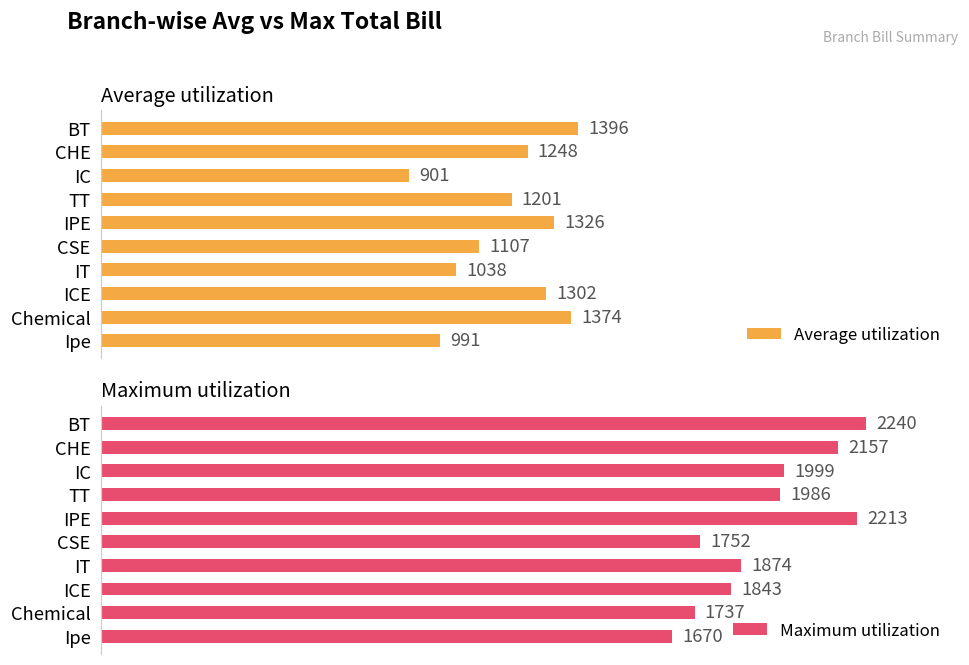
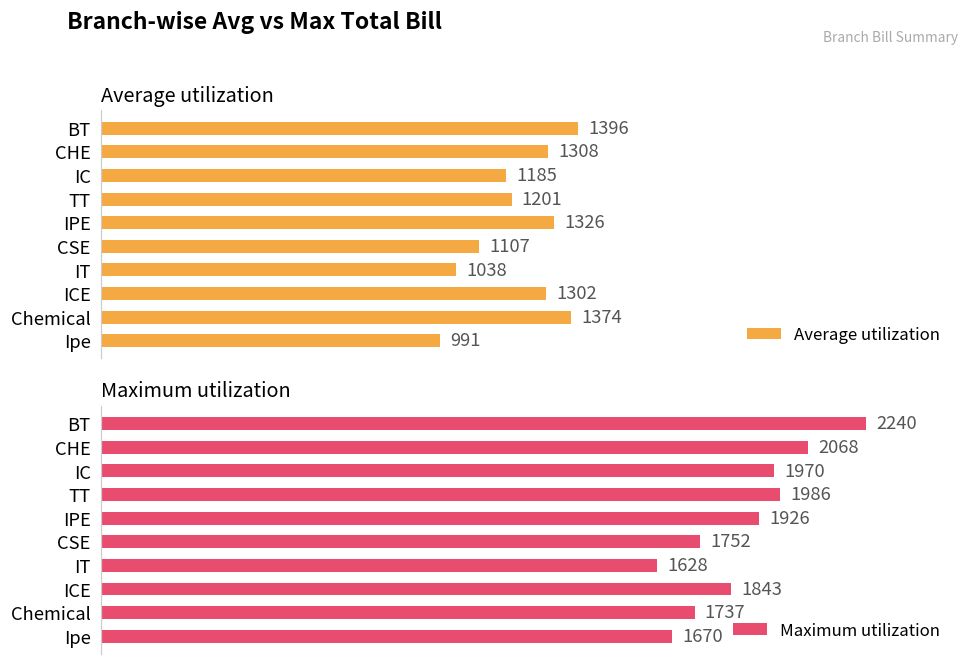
Average utilization, CHE: 1248 -> 1308
Average utilization, IC: 901 -> 1185
Maximum utilization, CHE: 2157 -> 2068
Maximum utilization, IC: 1999 -> 1970
Maximum utilization, IPE: 2213 -> 1926
Maximum utilization, IT: 1874 -> 1628
